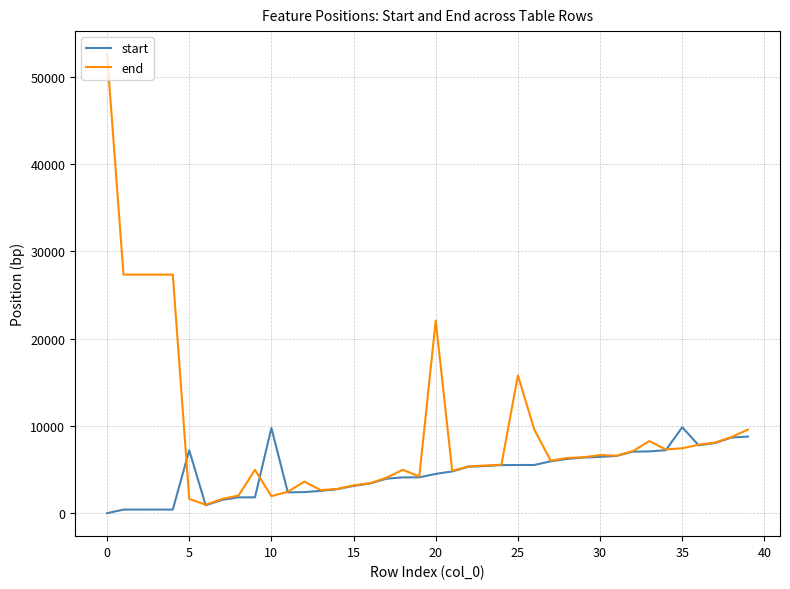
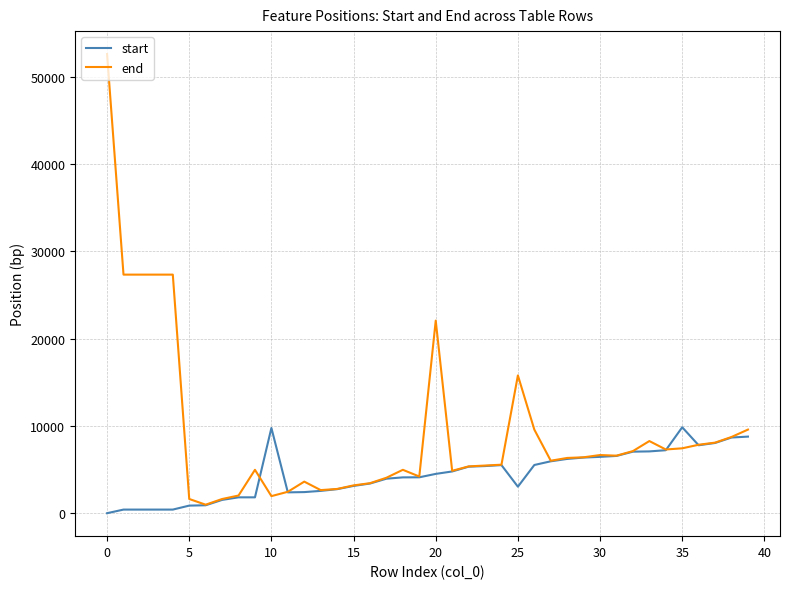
start, 5: 7000 -> 1000
start, 25: 6000 -> 3000
